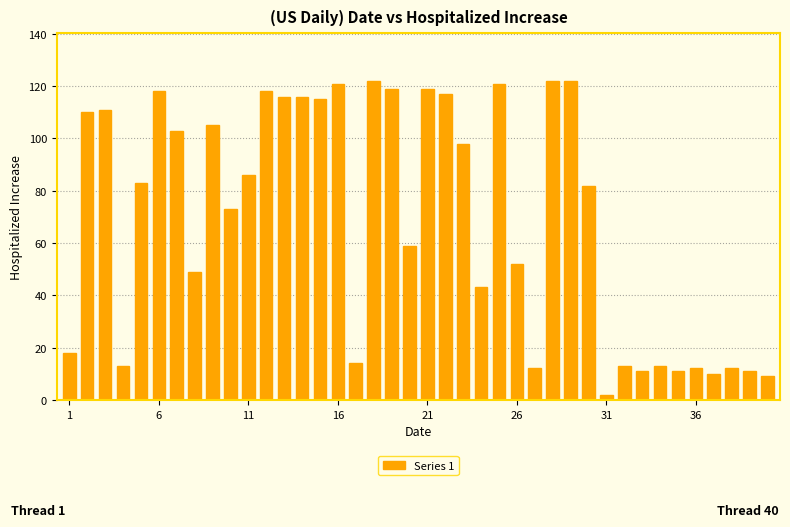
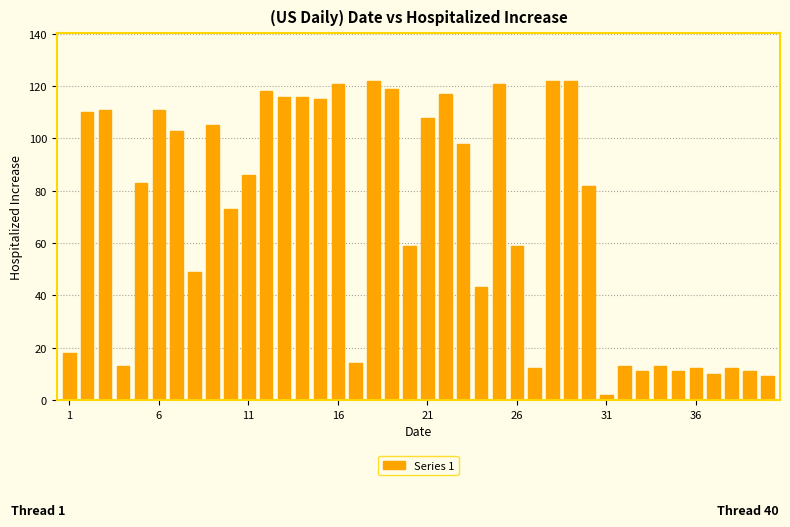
6: 118 -> 111
21: 119 -> 108
26: 52 -> 59
